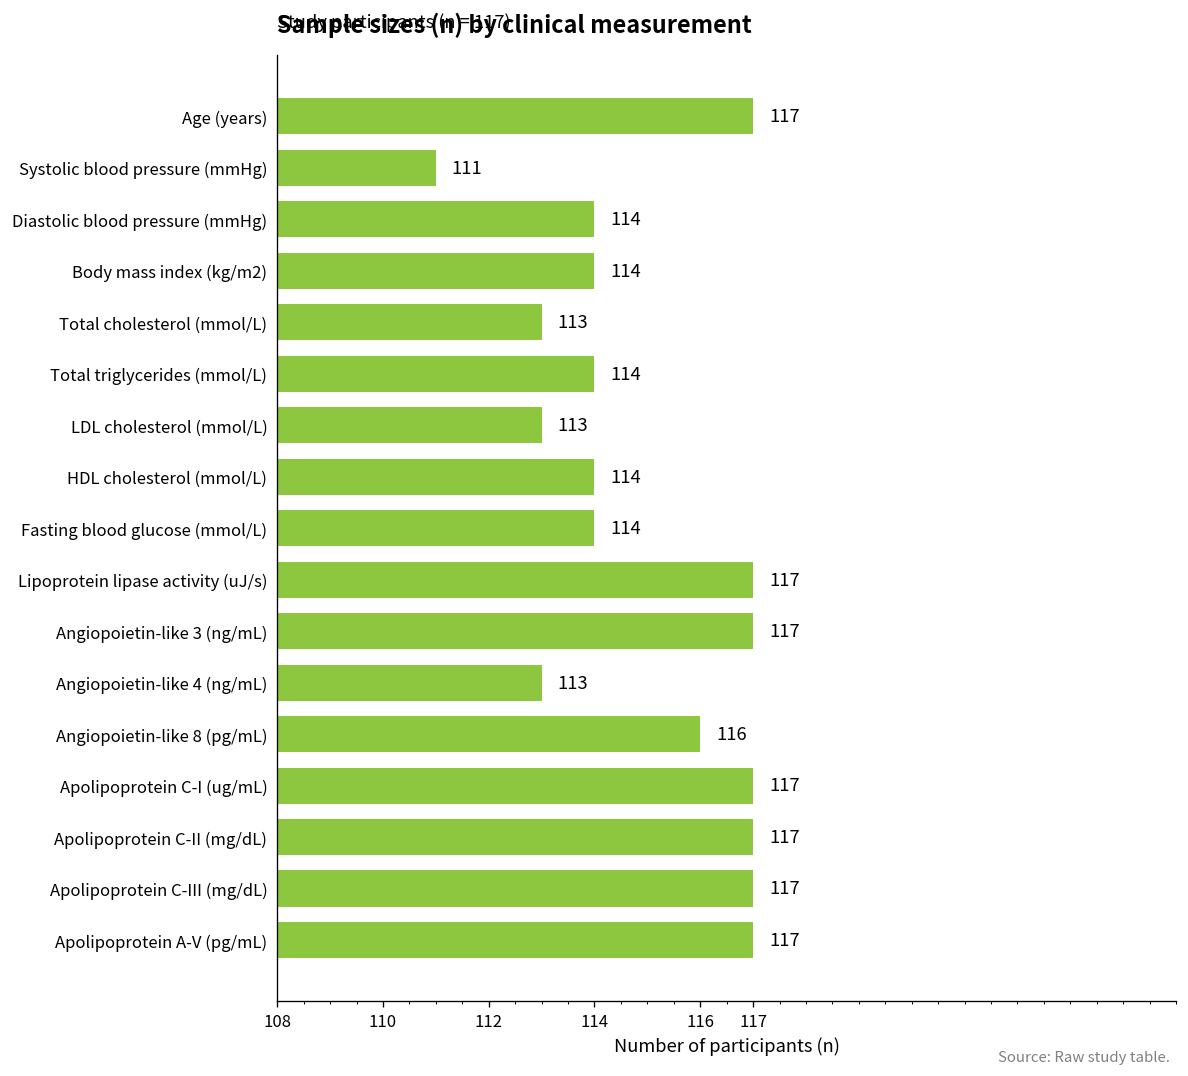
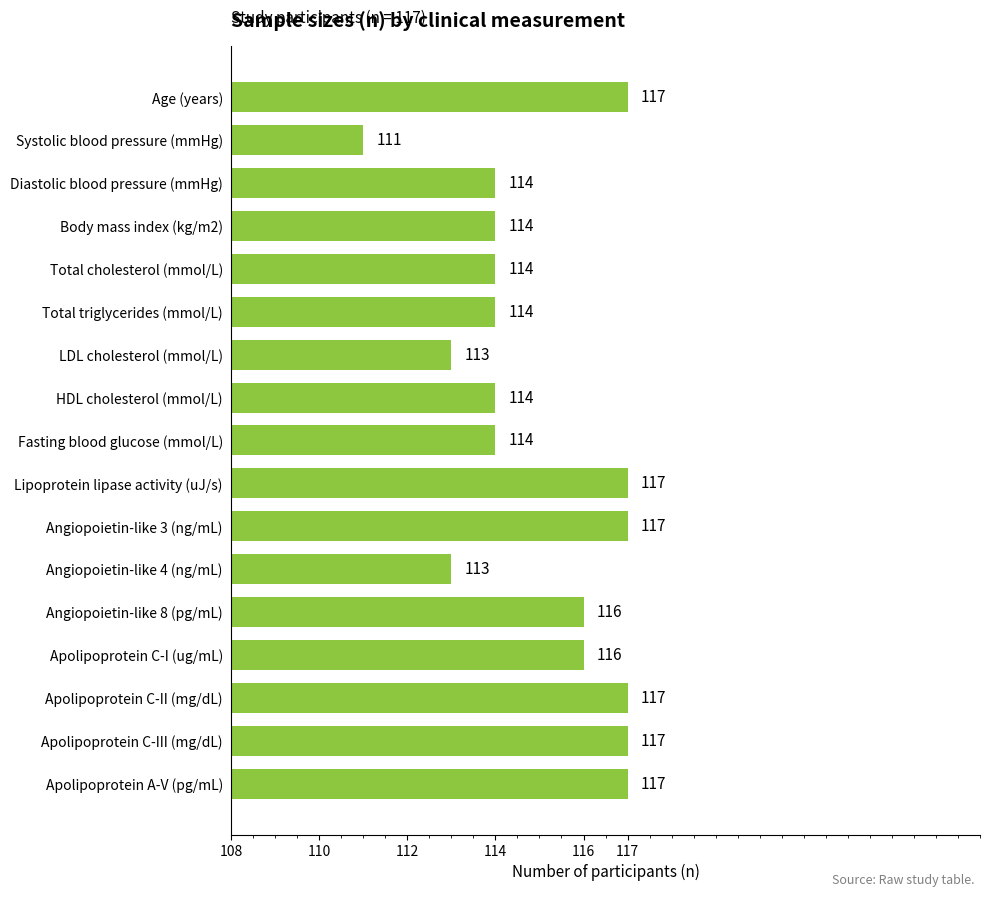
Total cholesterol (mmol/L): 113 -> 114
Apolipoprotein C-I (ug/mL): 117 -> 116
